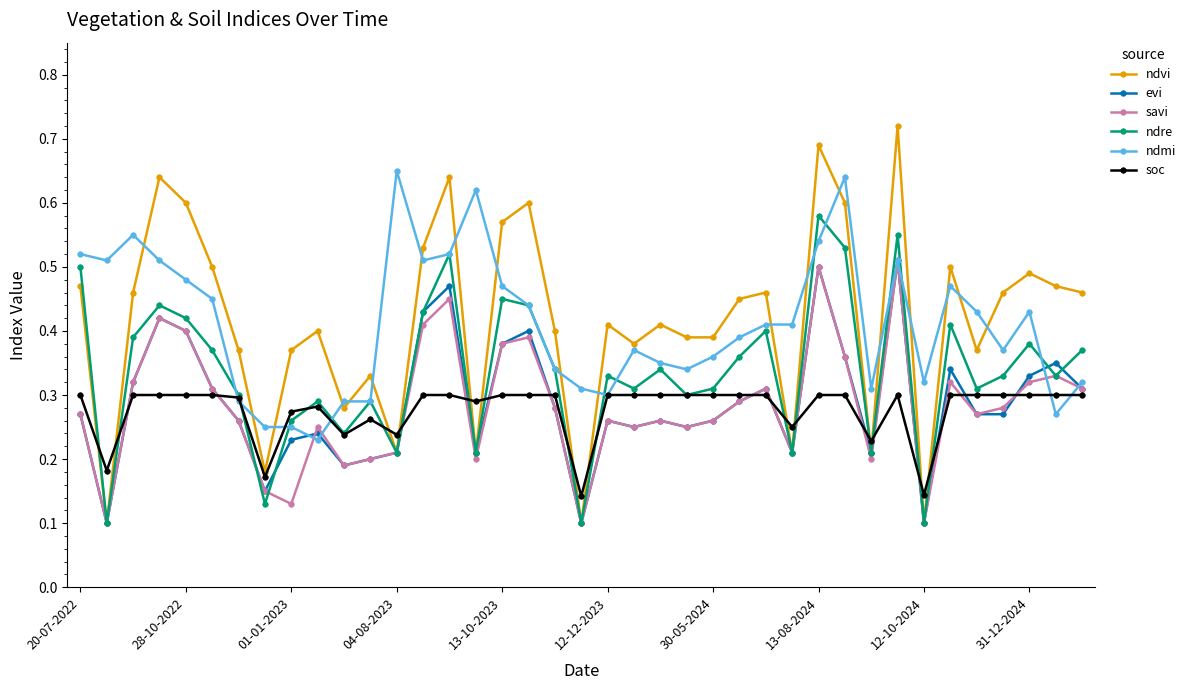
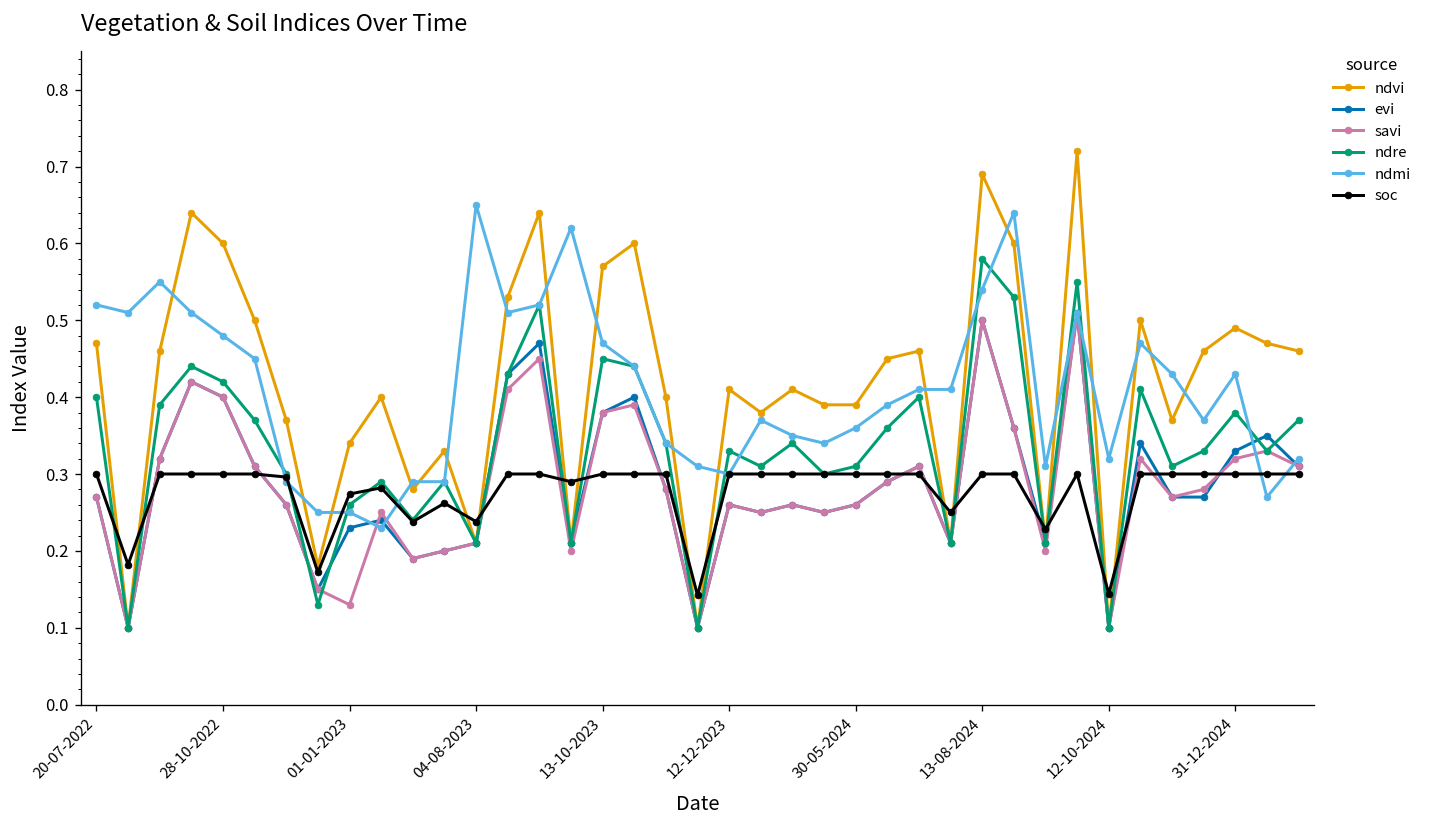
ndre, 20-07-2022: 0.5 -> 0.4
ndvi, 01-01-2023: 0.37 -> 0.34
